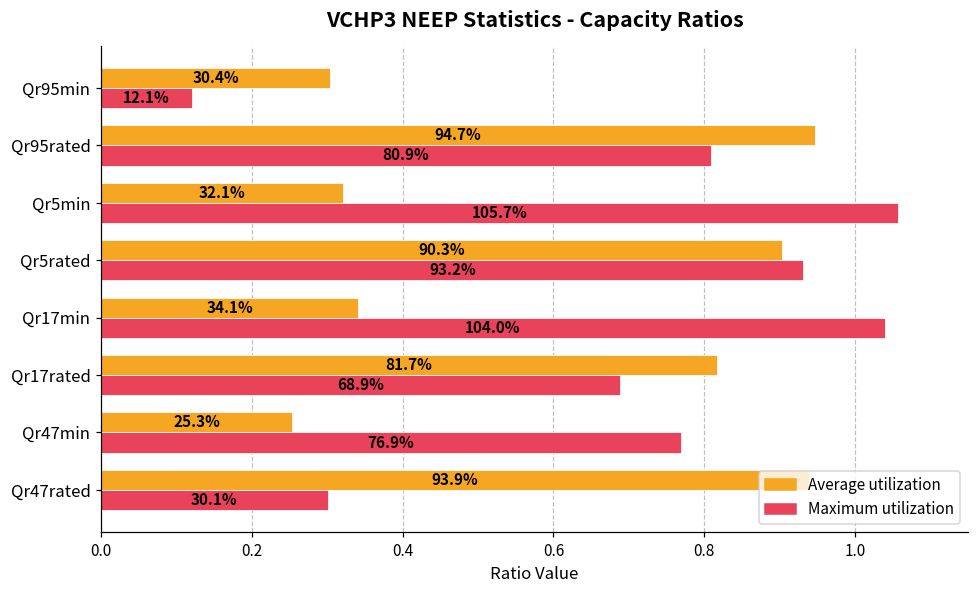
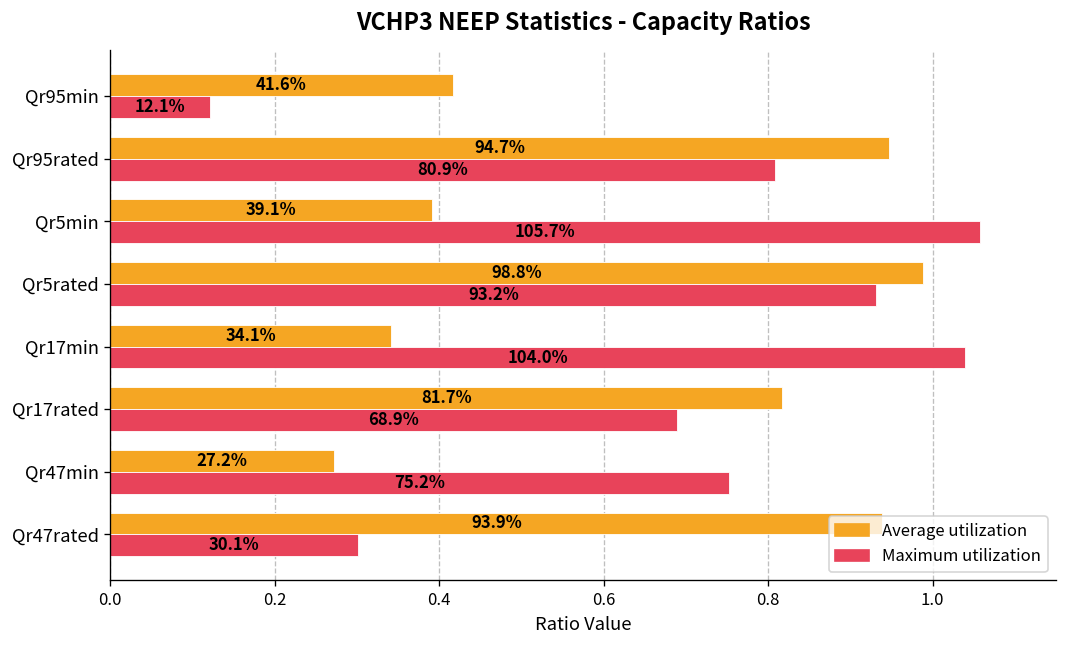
Average utilization, Qr95min: 30.4% -> 41.6%
Average utilization, Qr5min: 32.1% -> 39.1%
Average utilization, Qr5rated: 90.3% -> 98.8%
Average utilization, Qr47min: 25.3% -> 27.2%
Maximum utilization, Qr47min: 76.9% -> 75.2%
